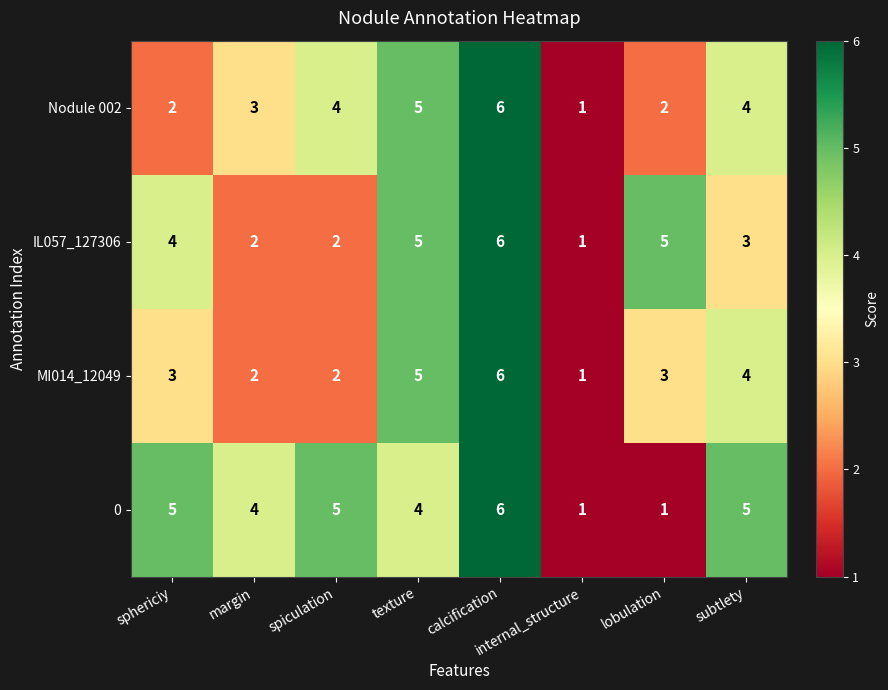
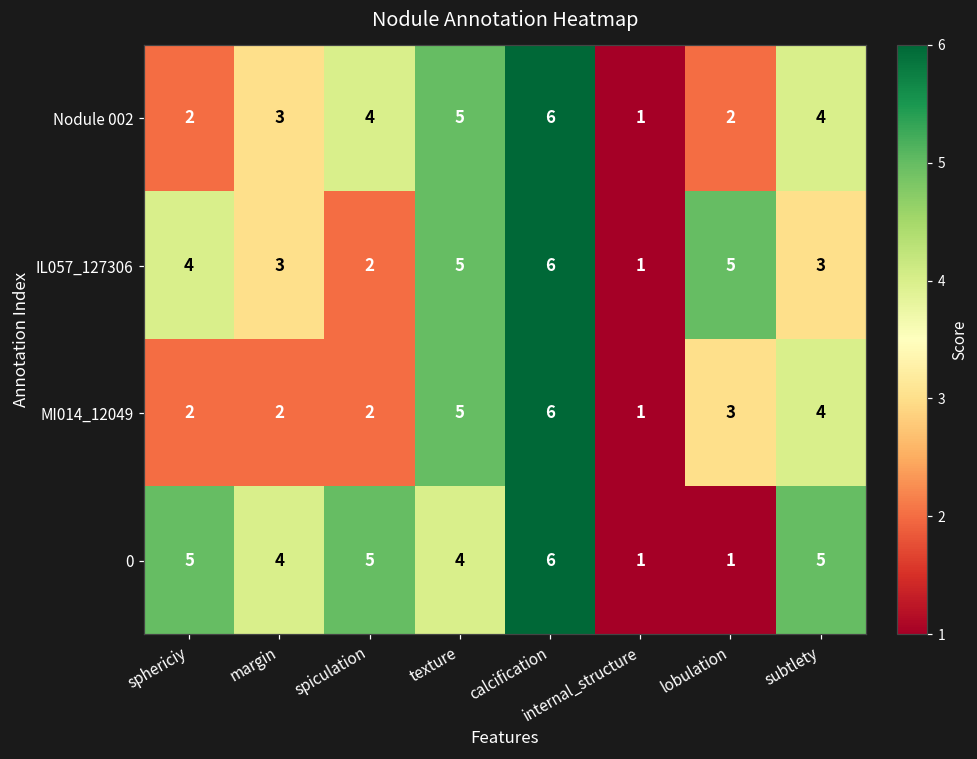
IL057_127306, margin: 2 -> 3
MI014_12049, sphericiy: 3 -> 2
